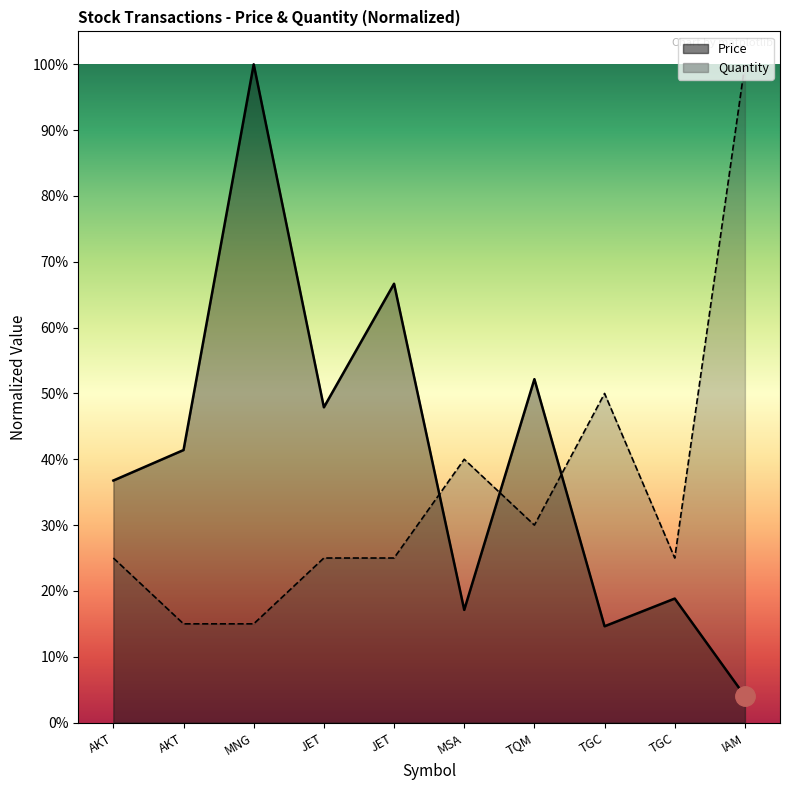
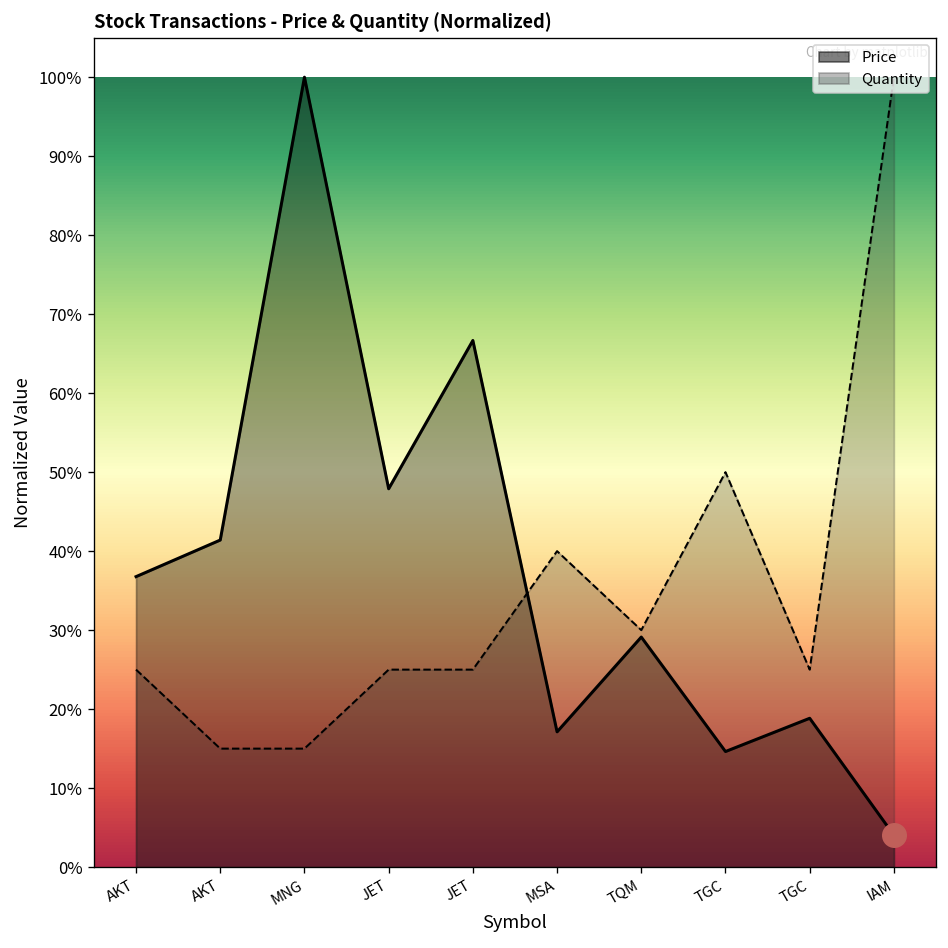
Price, TQM: 52% -> 29%
